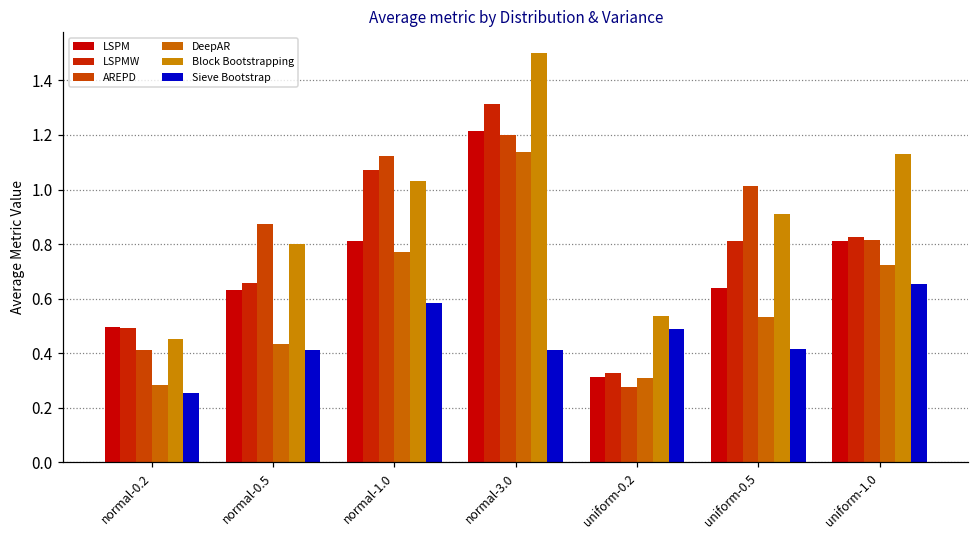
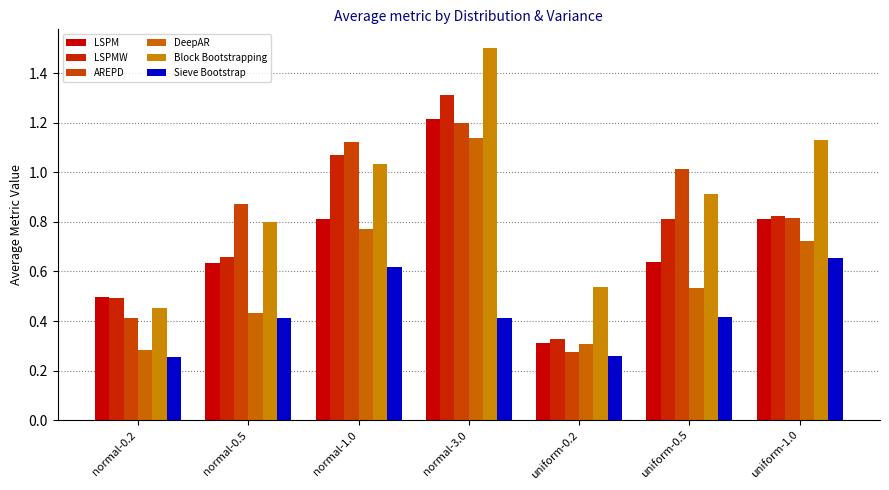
Sieve Bootstrap, normal-1.0: 0.58 -> 0.62
Sieve Bootstrap, uniform-0.2: 0.49 -> 0.26
